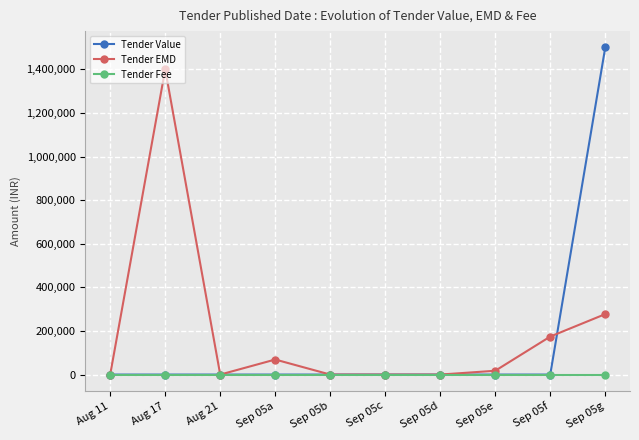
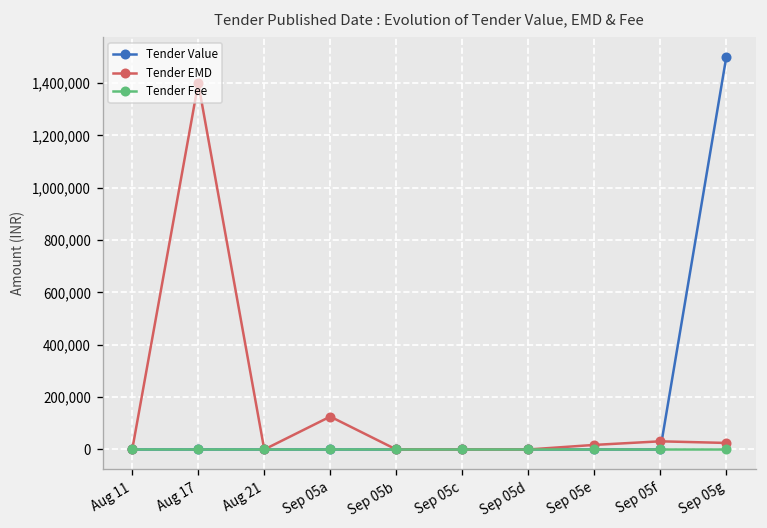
Tender EMD, Sep 05a: 70,000 -> 130,000
Tender EMD, Sep 05f: 170,000 -> 30,000
Tender EMD, Sep 05g: 280,000 -> 30,000
